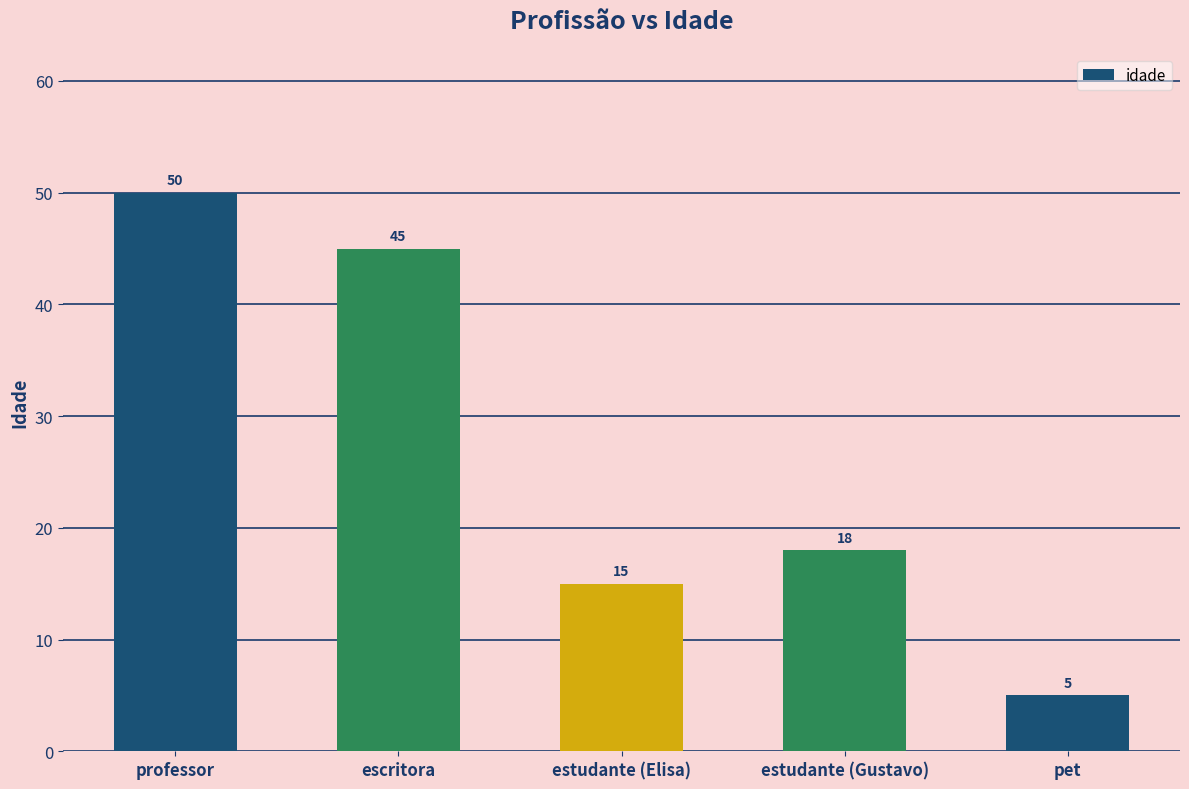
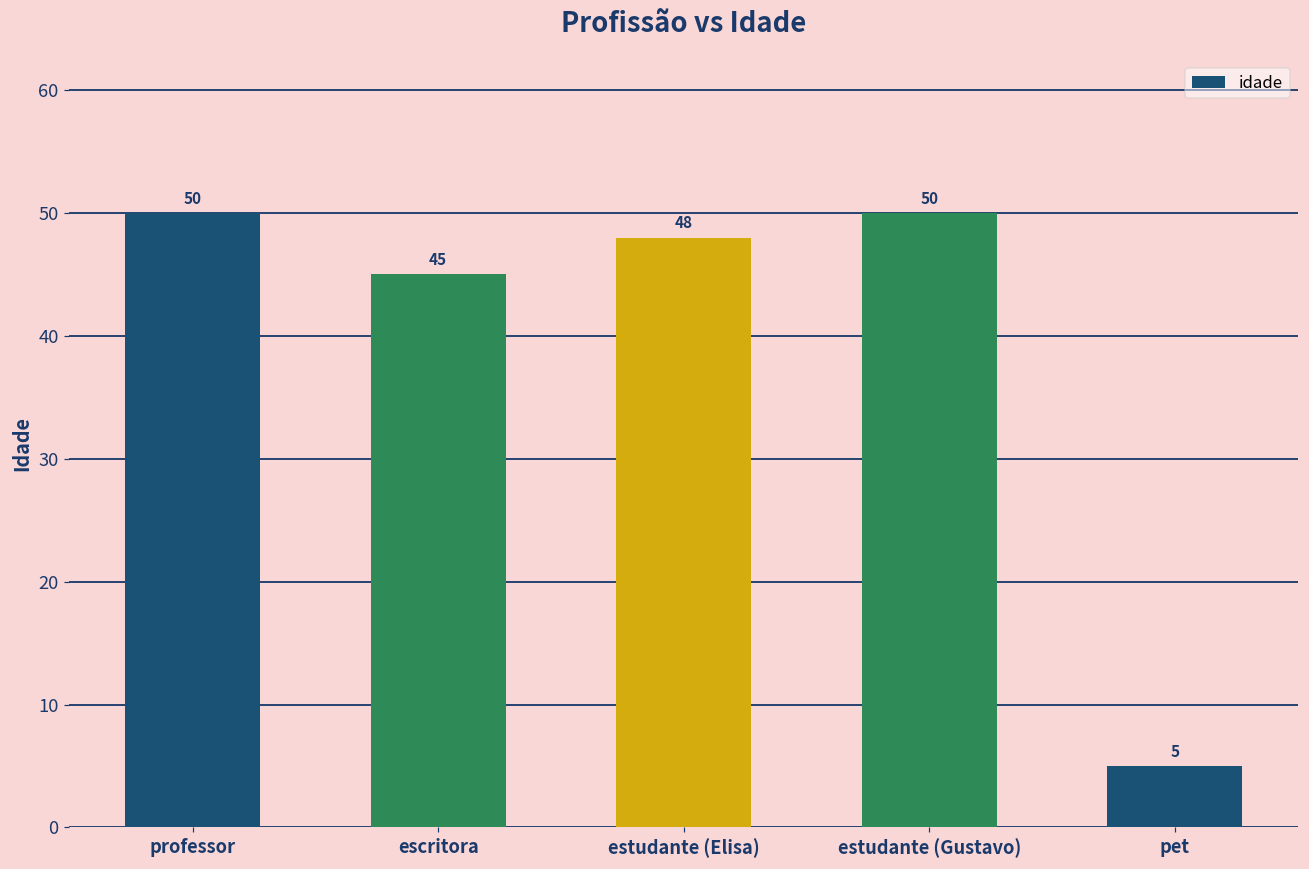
estudante (Elisa): 15 -> 48
estudante (Gustavo): 18 -> 50
